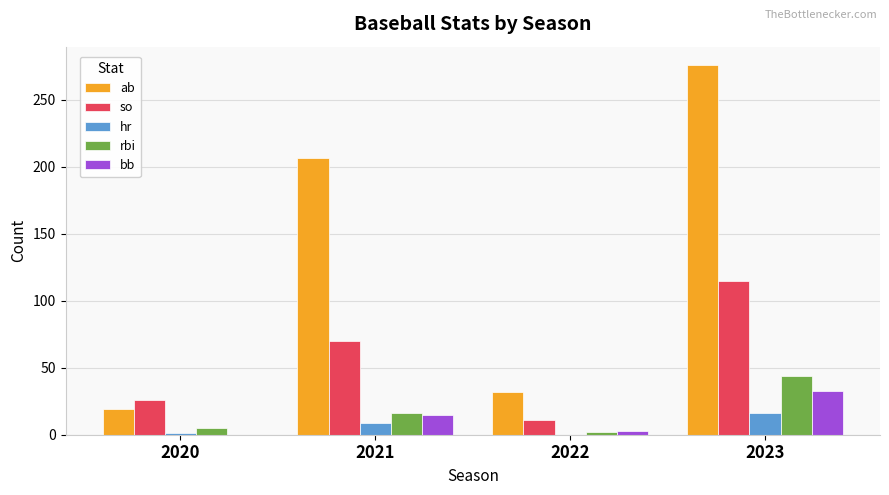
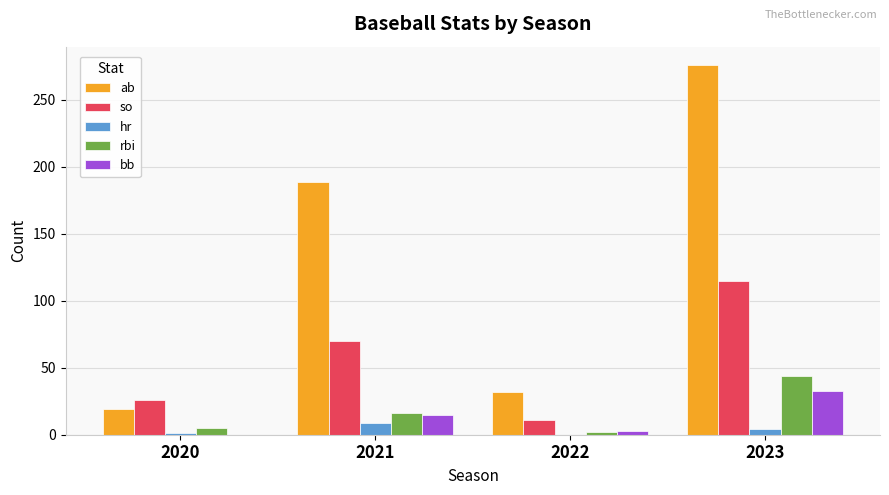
ab, 2021: 207 -> 189
hr, 2023: 16 -> 4
